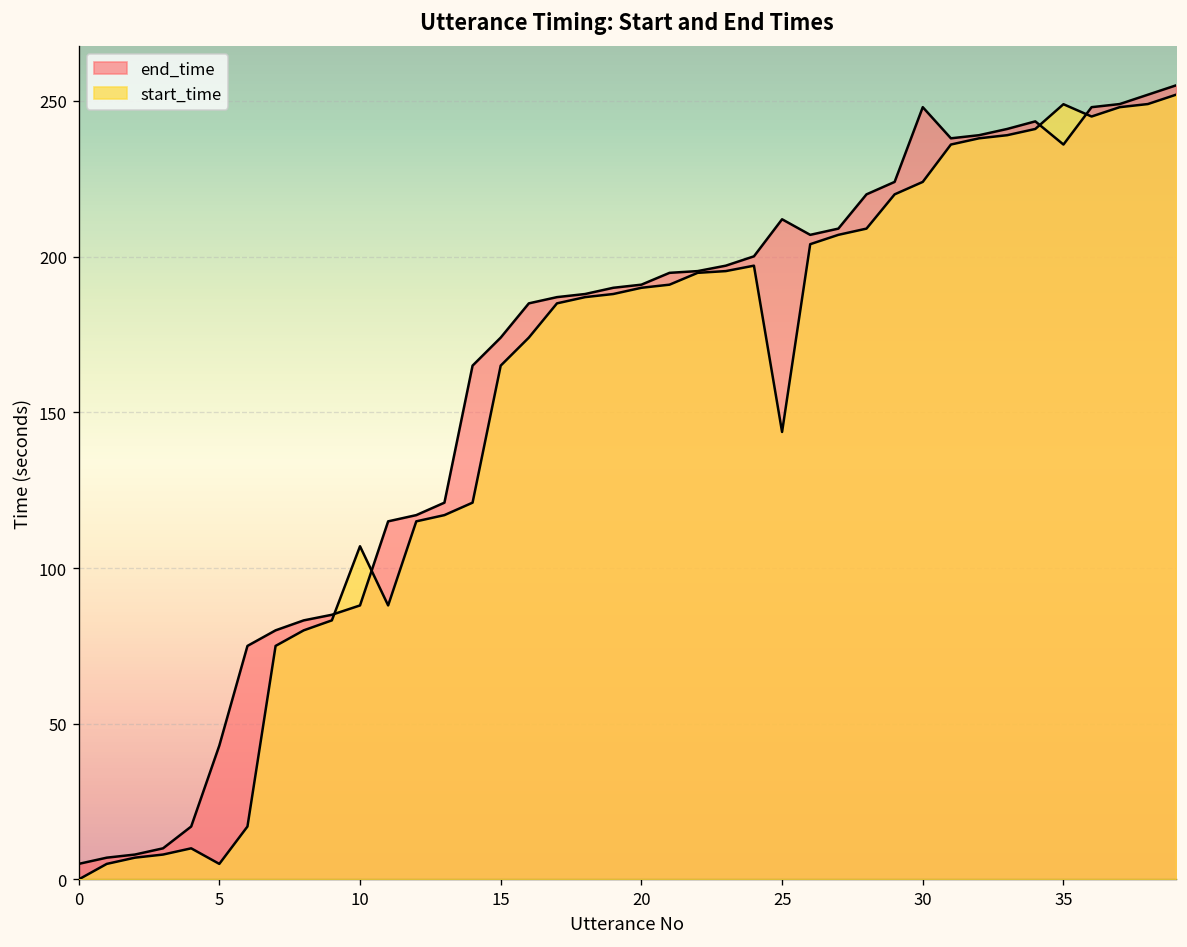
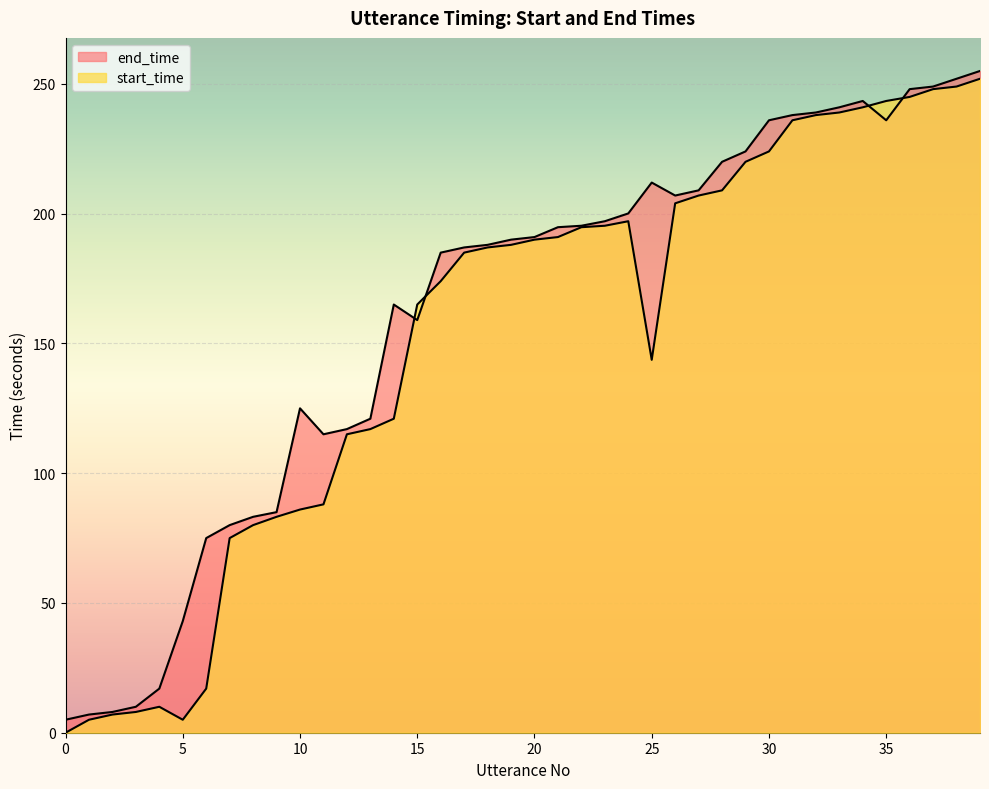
end_time, 10: 88 -> 125
start_time, 10: 107 -> 86
end_time, 15: 174 -> 159
end_time, 30: 248 -> 236
start_time, 35: 249 -> 243
